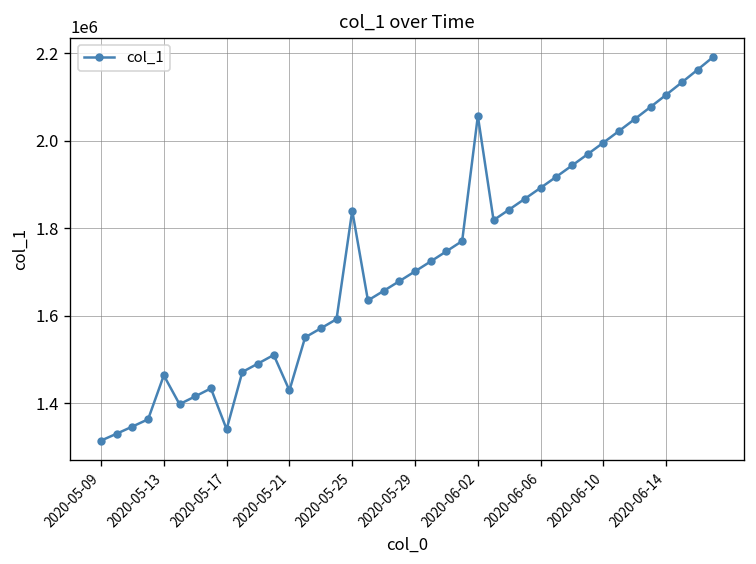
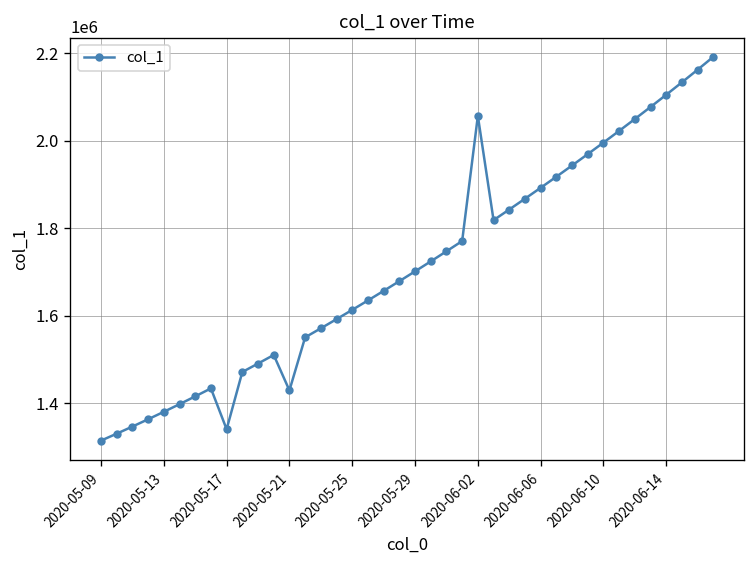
2020-05-13: 1460000 -> 1380000
2020-05-25: 1840000 -> 1610000
